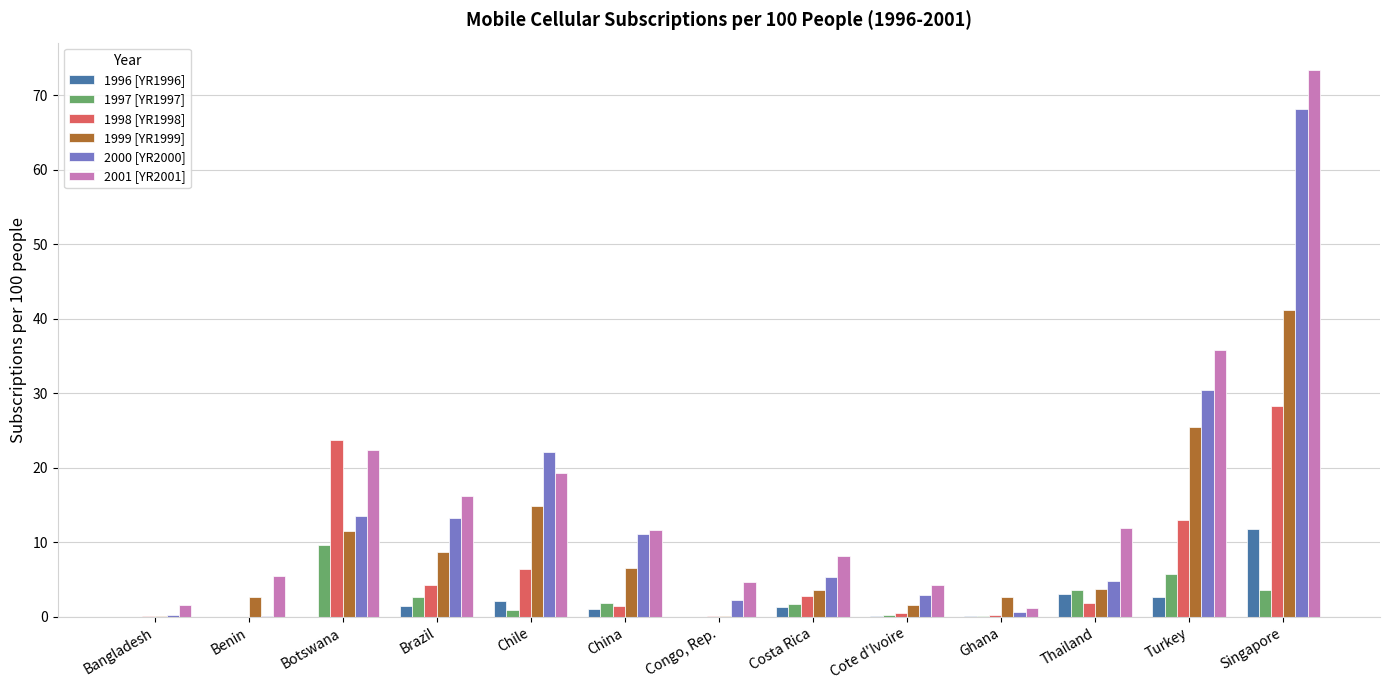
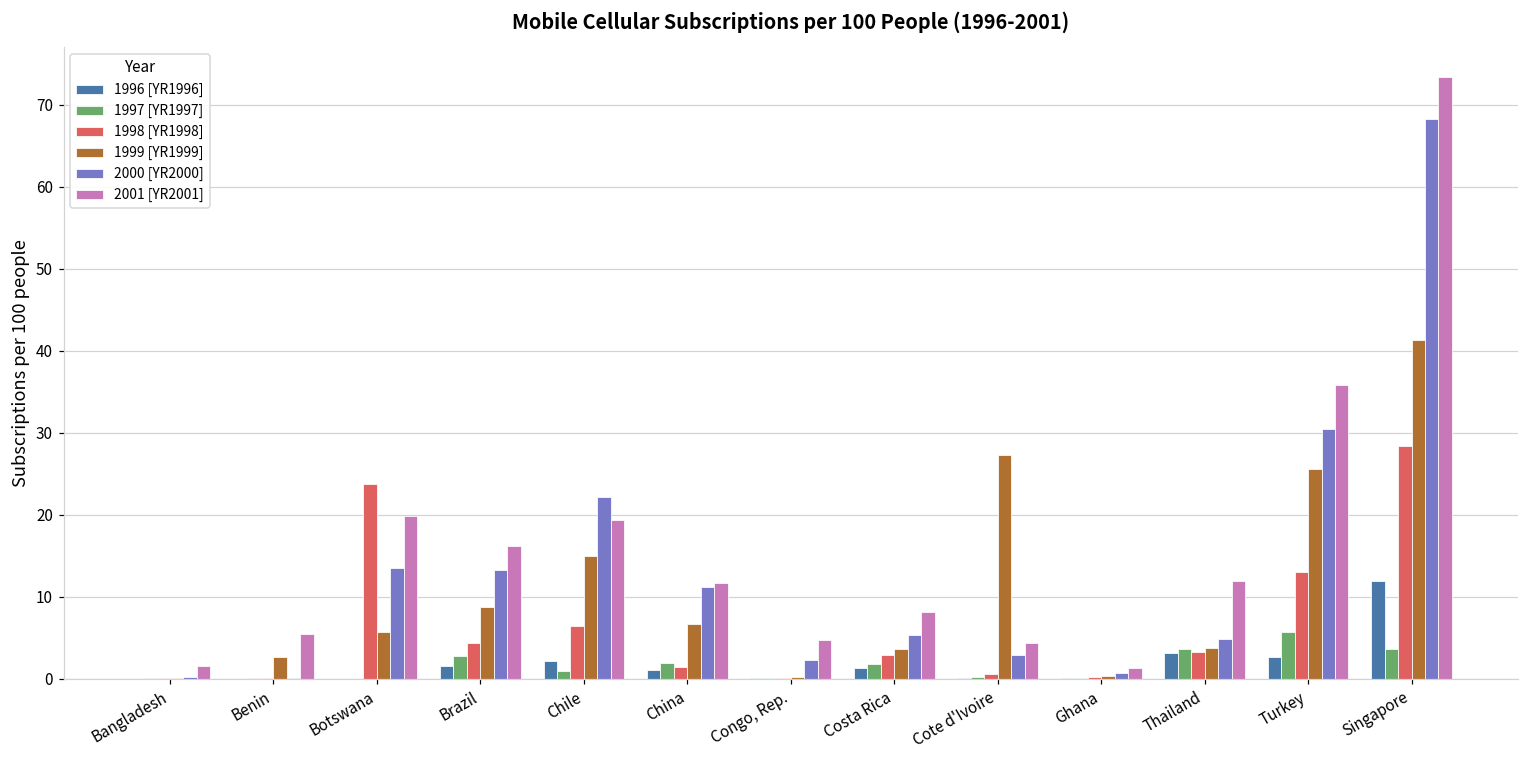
1997 [YR1997], Botswana: 10 -> 0
1999 [YR1999], Botswana: 12 -> 6
2001 [YR2001], Botswana: 22 -> 20
1999 [YR1999], Cote d'Ivoire: 2 -> 27
1999 [YR1999], Ghana: 3 -> 0
1998 [YR1998], Thailand: 2 -> 3
